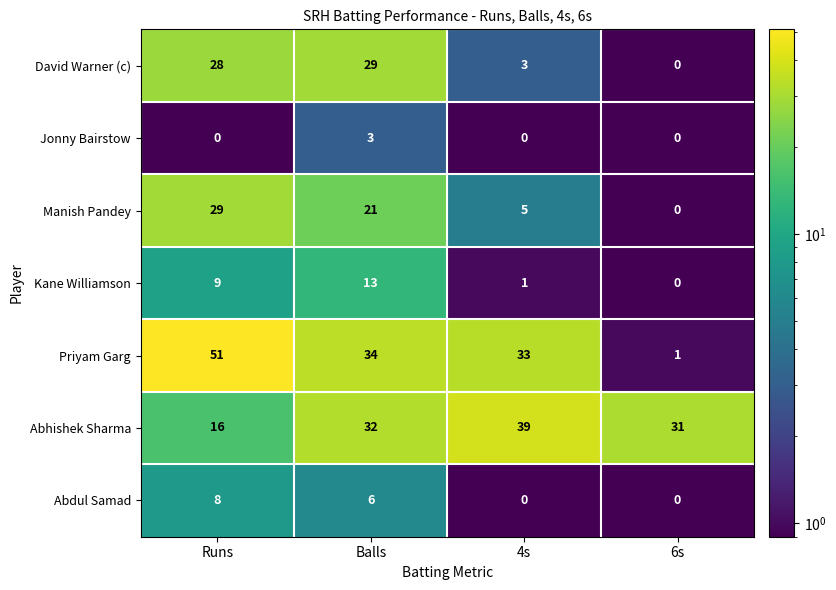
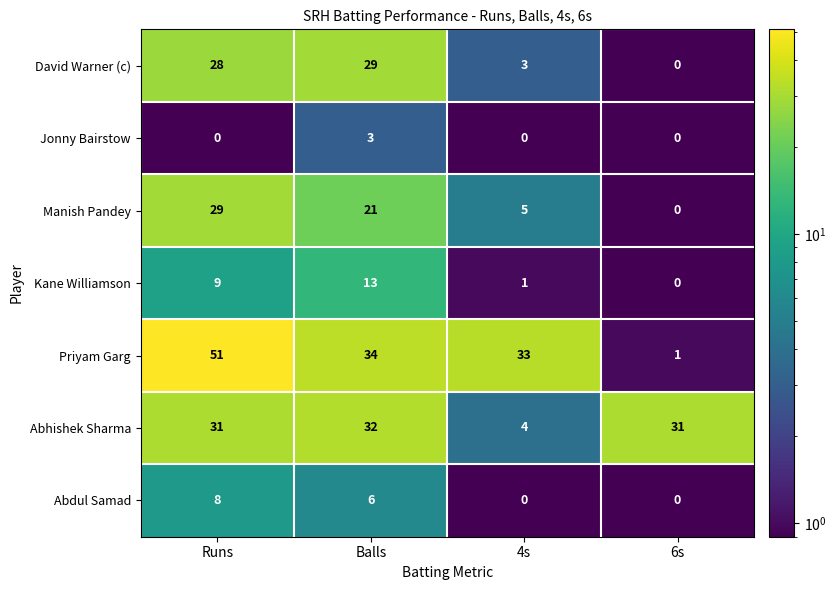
Abhishek Sharma, Runs: 16 -> 31
Abhishek Sharma, 4s: 39 -> 4
